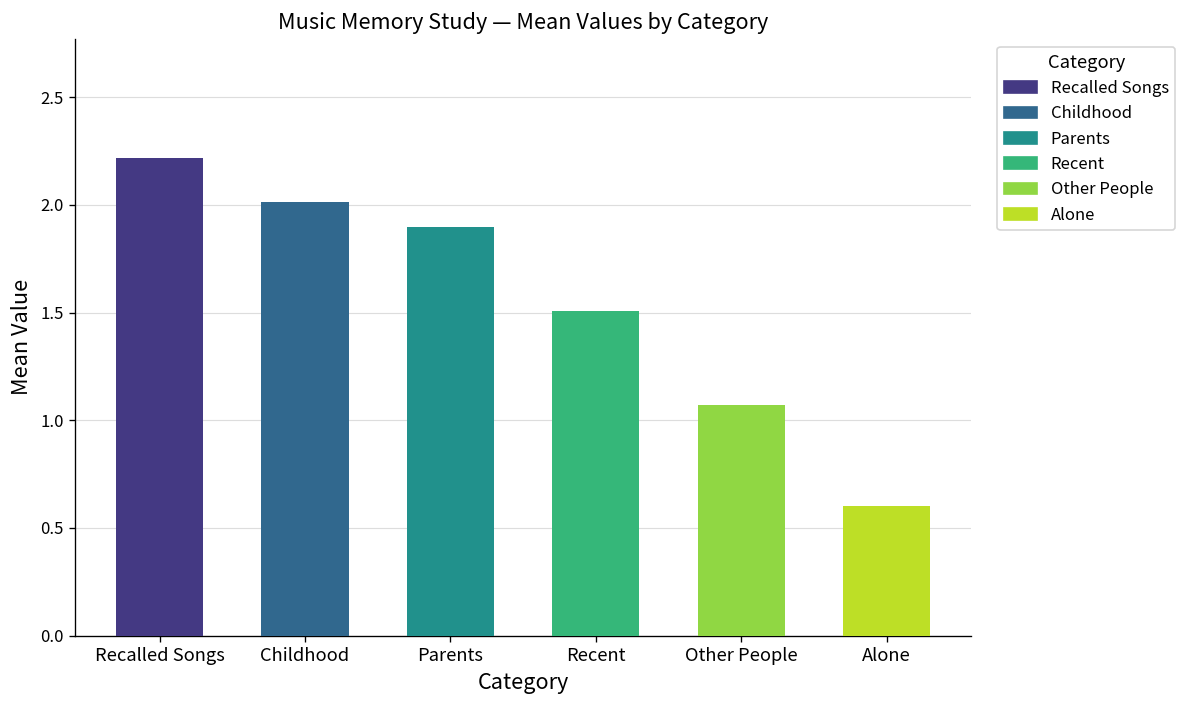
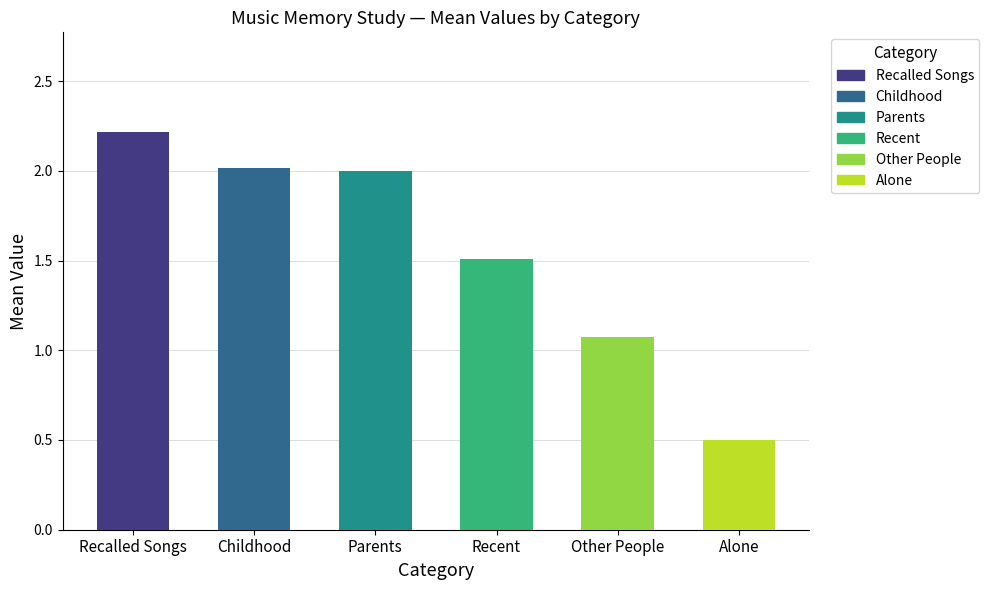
Parents: 1.9 -> 2.0
Alone: 0.6 -> 0.5
